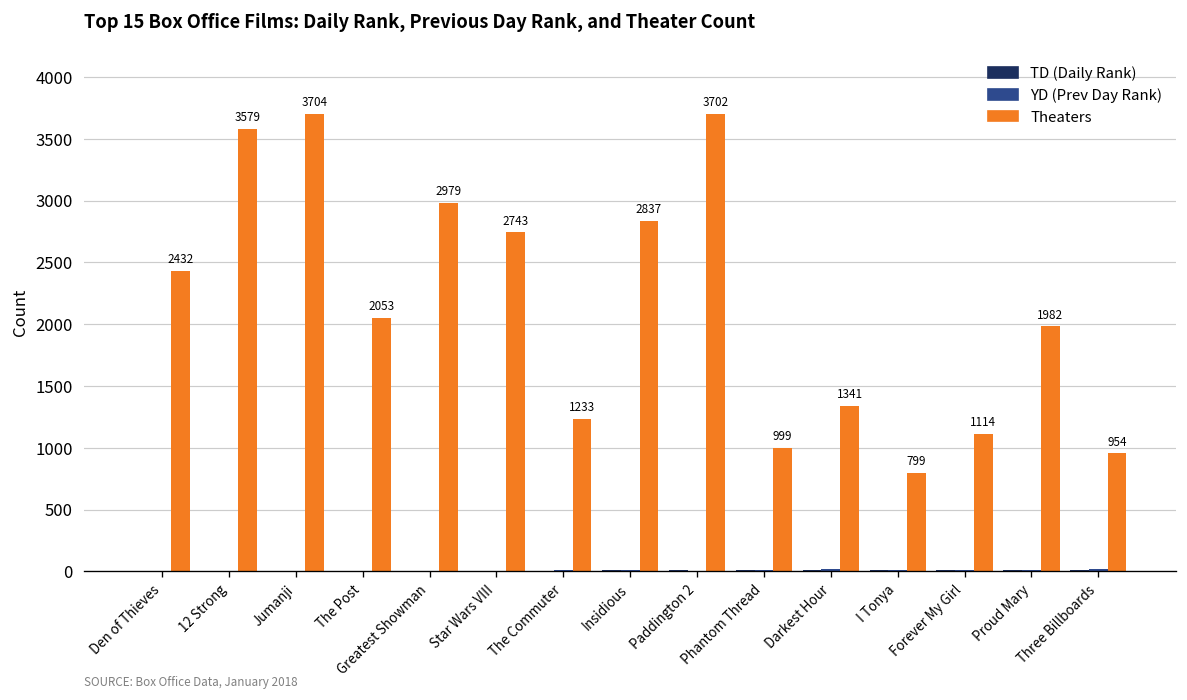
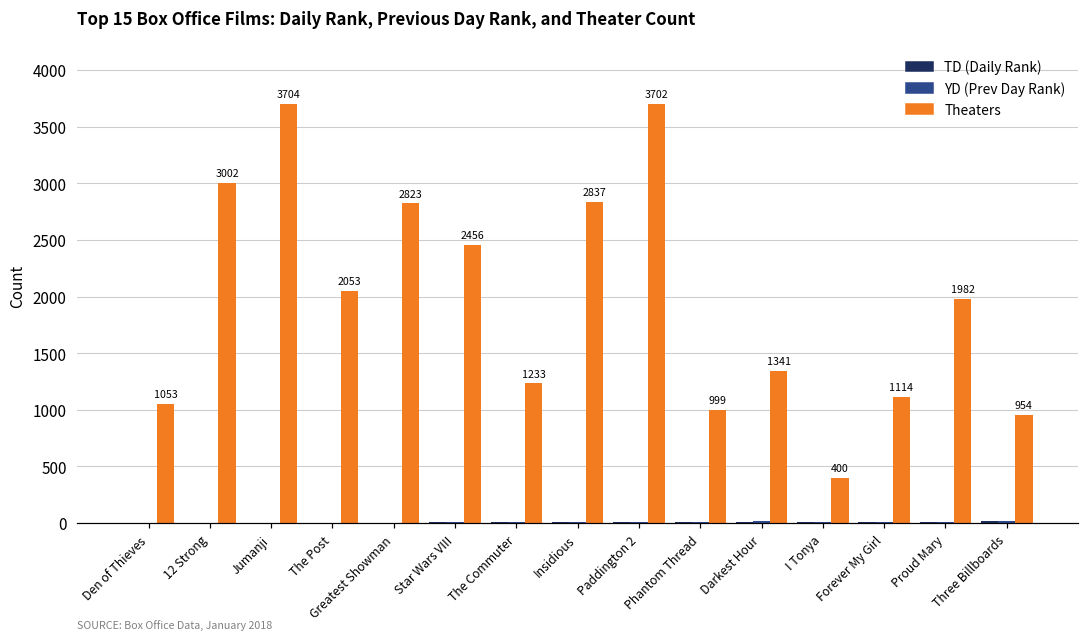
Theaters, Den of Thieves: 2432 -> 1053
Theaters, 12 Strong: 3579 -> 3002
Theaters, Greatest Showman: 2979 -> 2823
Theaters, Star Wars VIII: 2743 -> 2456
Theaters, I Tonya: 799 -> 400
